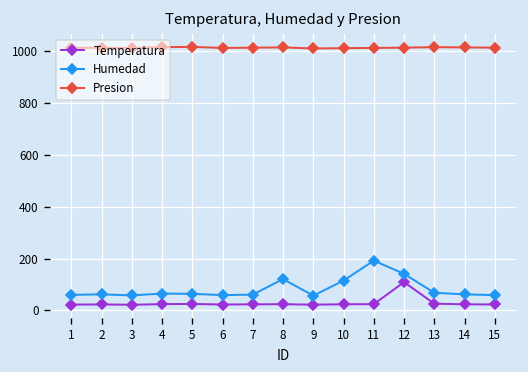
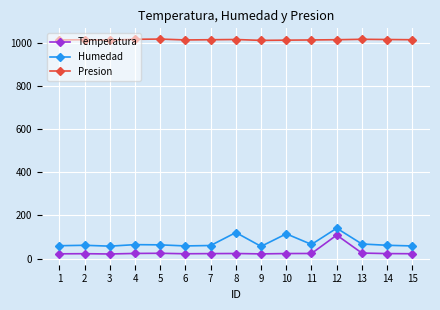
Humedad, 11: 190 -> 70
